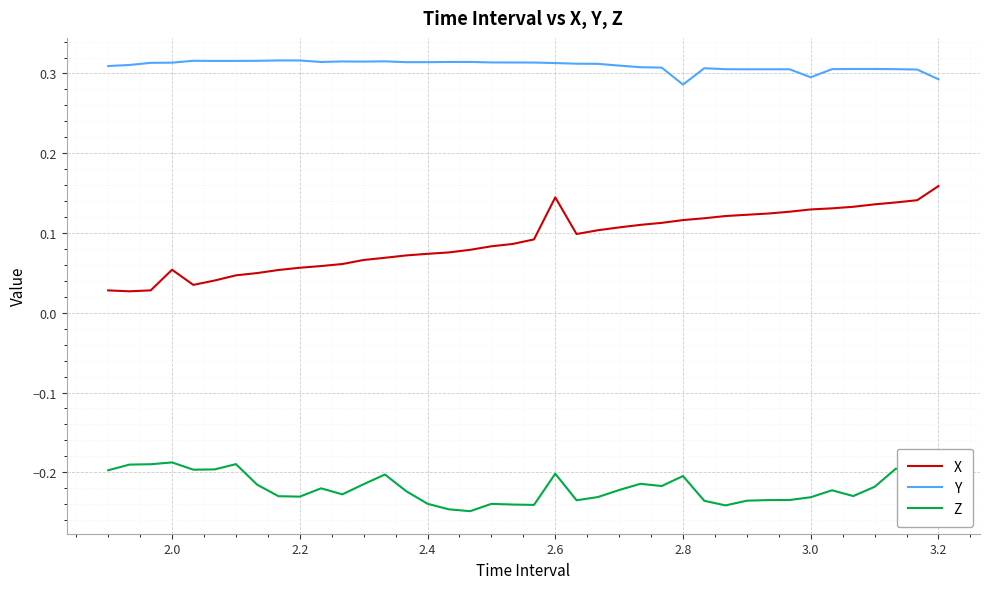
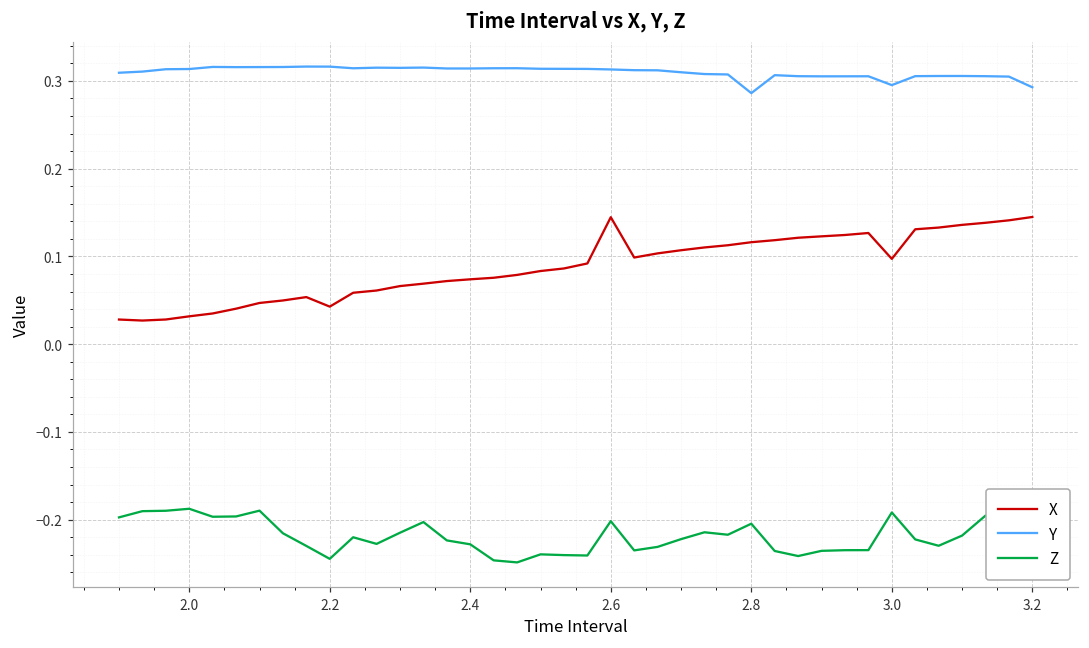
X, 2.0: 0.05 -> 0.03
X, 2.2: 0.06 -> 0.04
Z, 2.2: -0.23 -> -0.24
Z, 2.4: -0.24 -> -0.23
X, 3.0: 0.13 -> 0.10
Z, 3.0: -0.23 -> -0.19
X, 3.2: 0.16 -> 0.14
